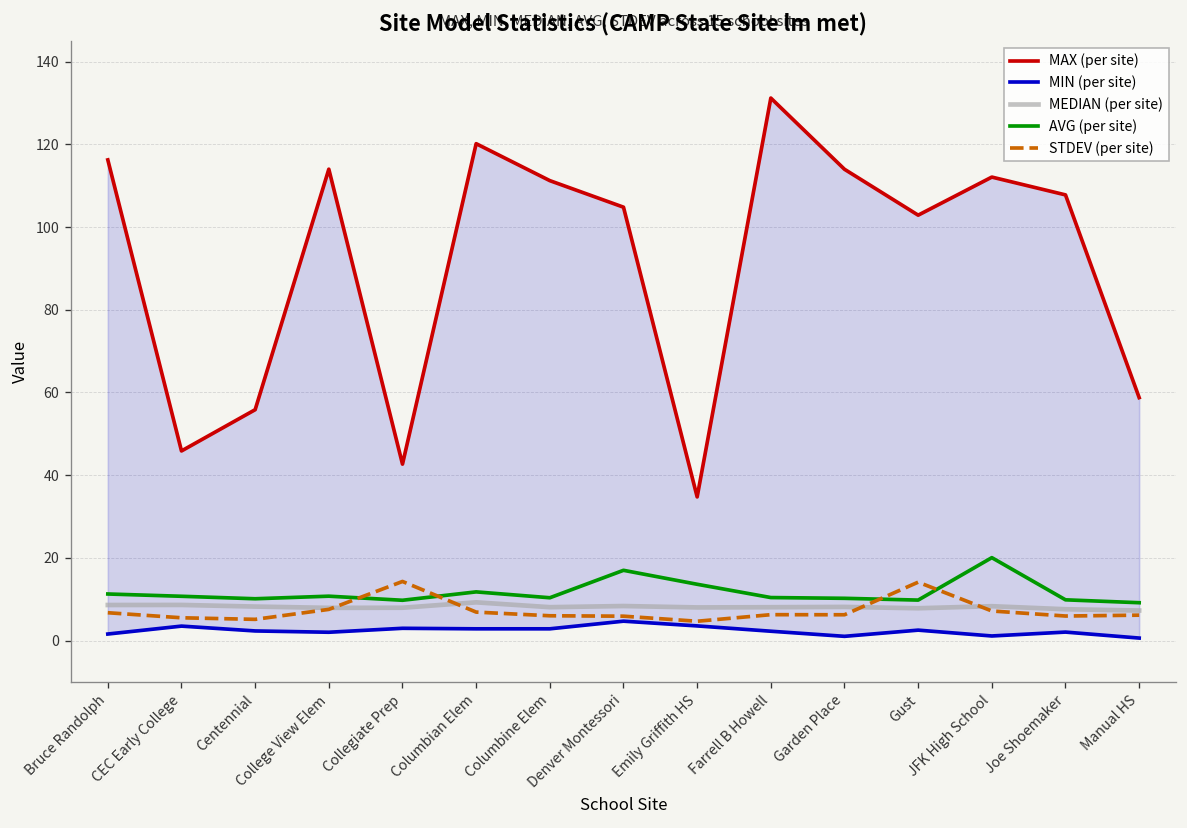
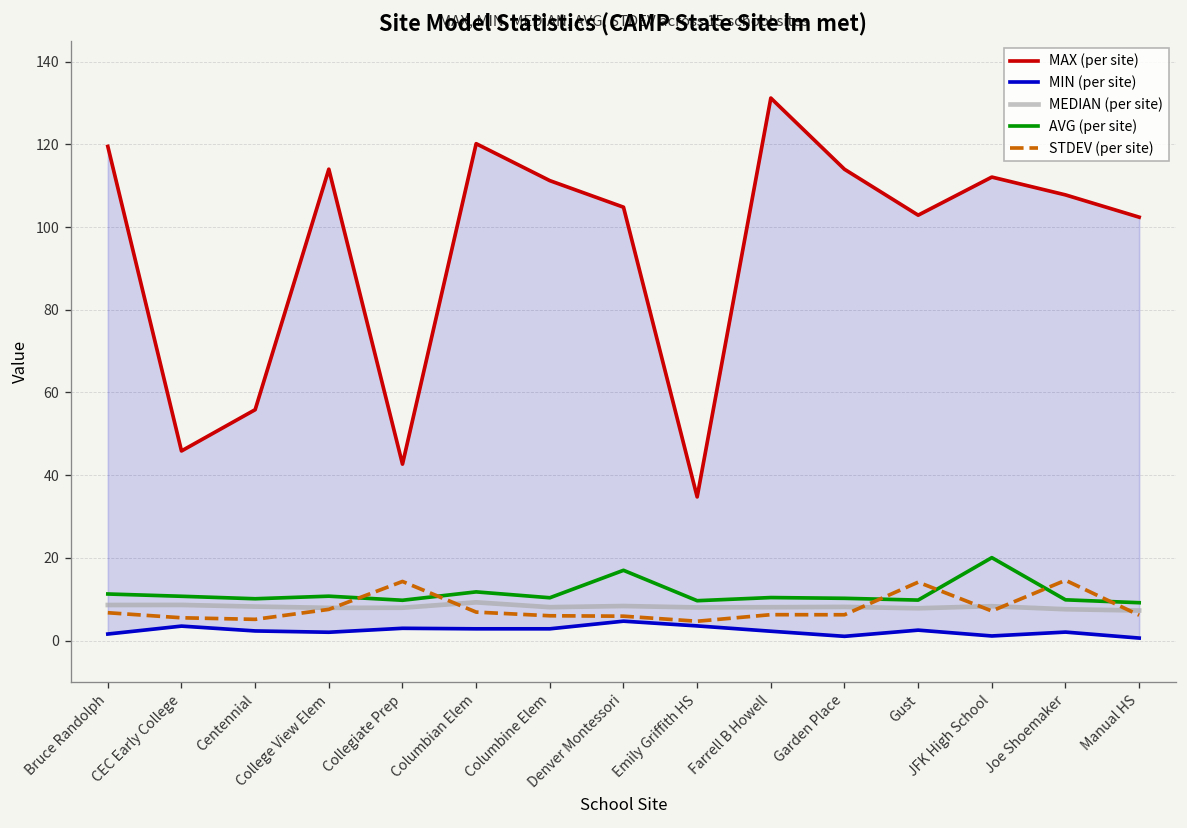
MAX (per site), Bruce Randolph: 116 -> 119
AVG (per site), Emily Griffith HS: 14 -> 10
STDEV (per site), Joe Shoemaker: 6 -> 15
MAX (per site), Manual HS: 59 -> 102
